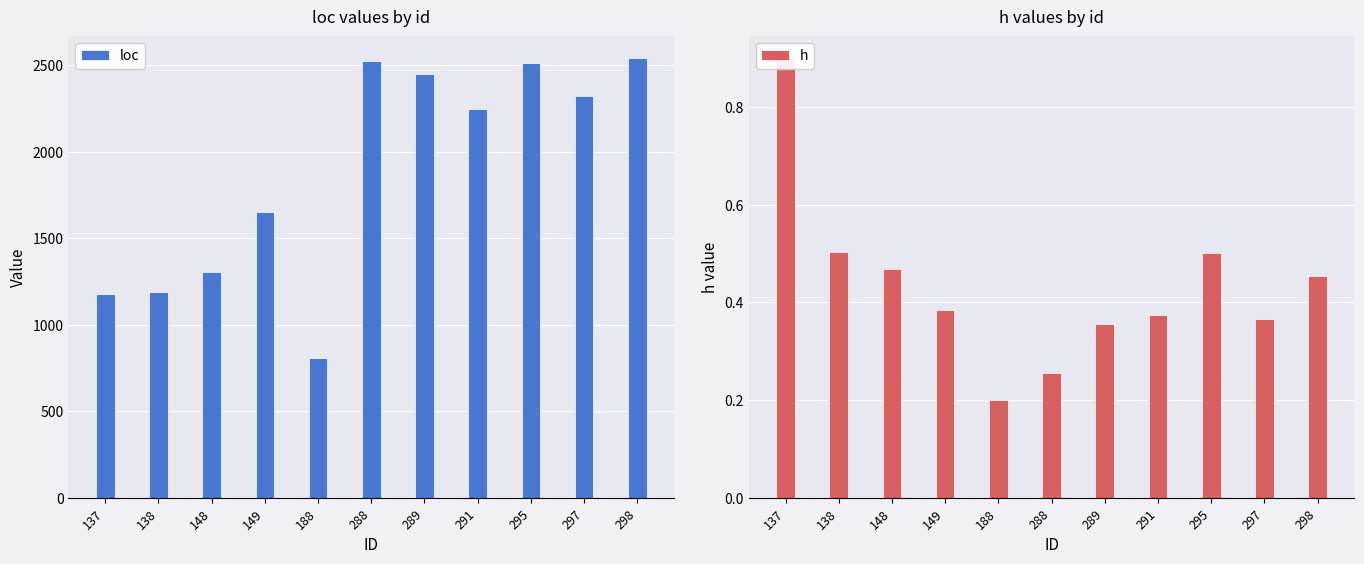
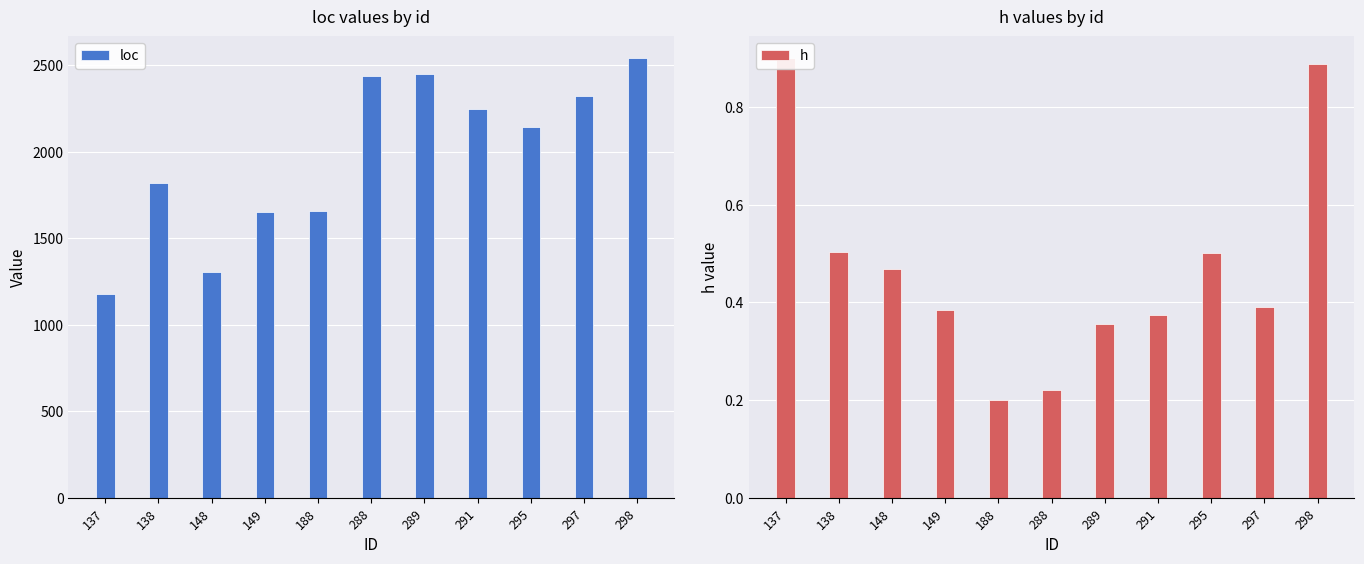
loc values by id, 138: 1190 -> 1820
loc values by id, 188: 810 -> 1660
loc values by id, 288: 2530 -> 2440
loc values by id, 295: 2510 -> 2140
h values by id, 288: 0.25 -> 0.22
h values by id, 297: 0.37 -> 0.39
h values by id, 298: 0.45 -> 0.89
